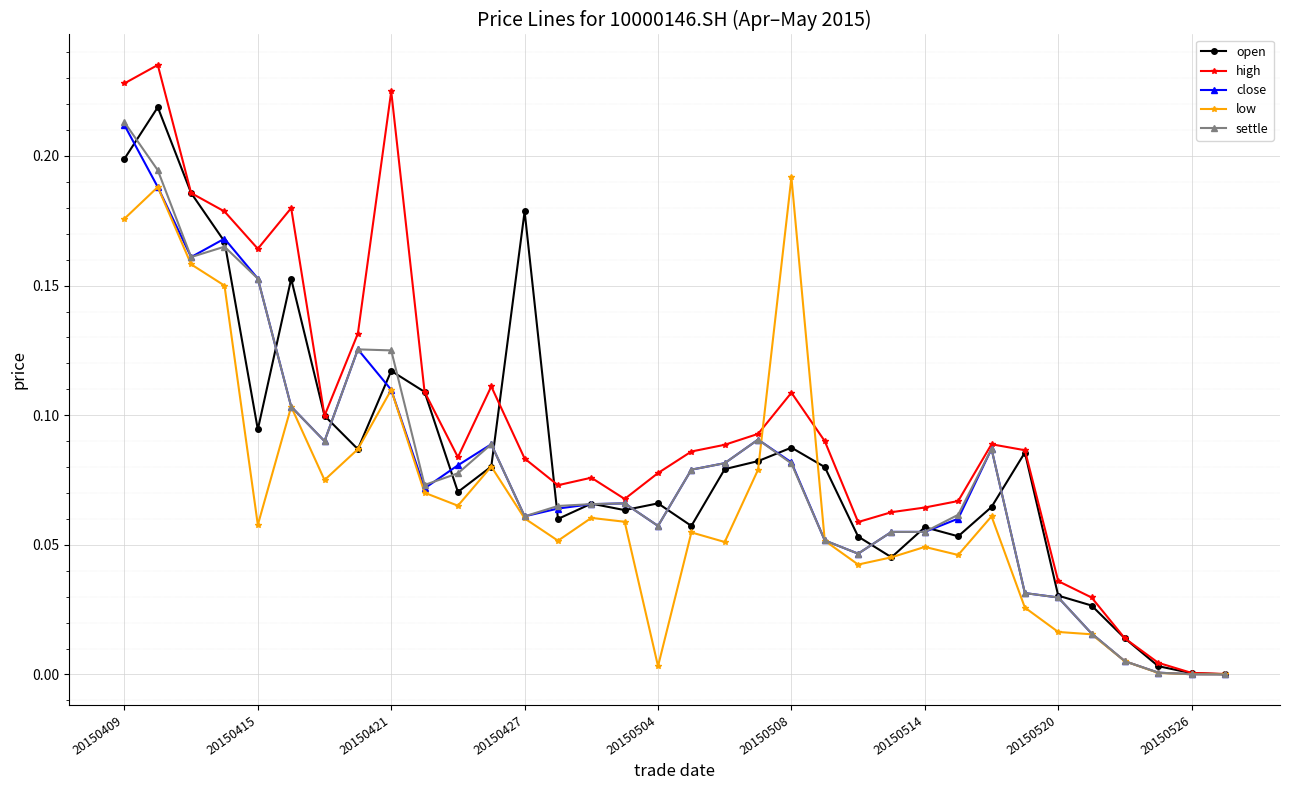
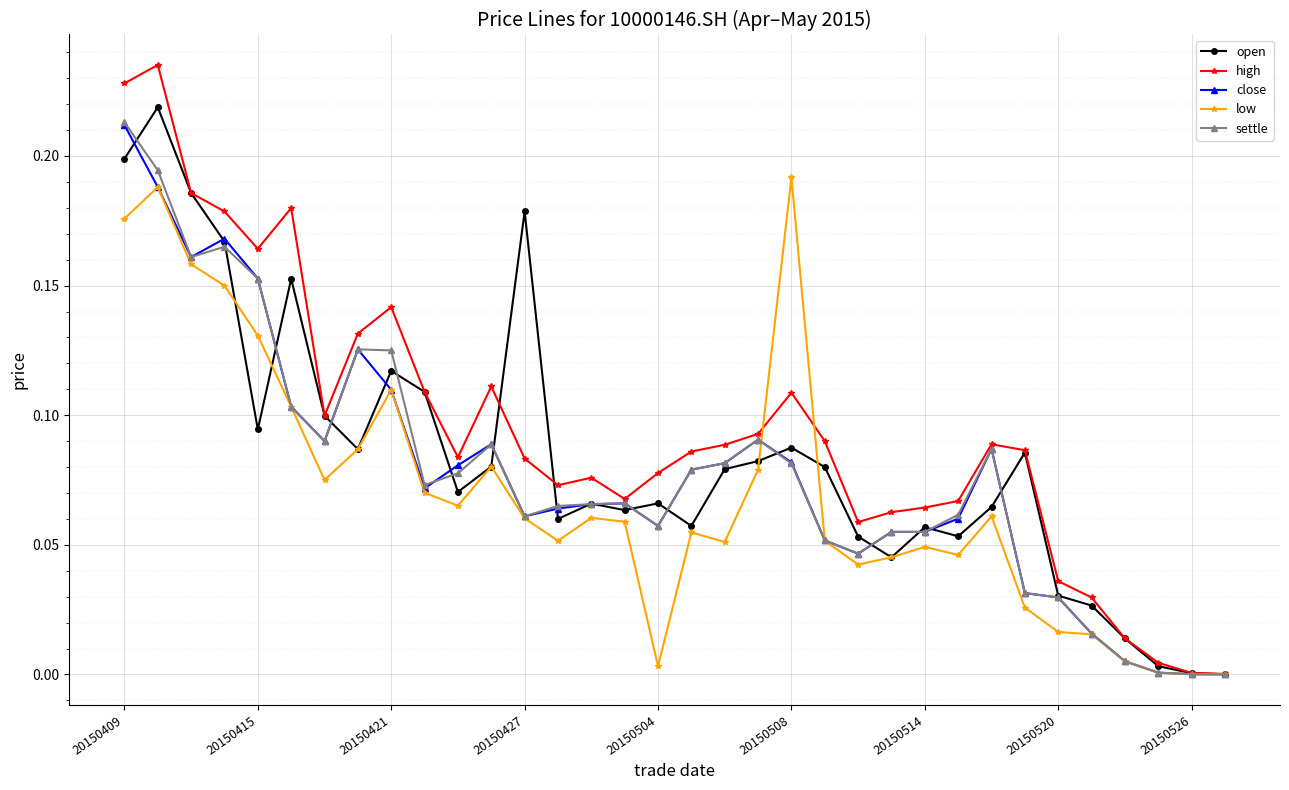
low, 20150415: 0.058 -> 0.131
high, 20150421: 0.225 -> 0.142
